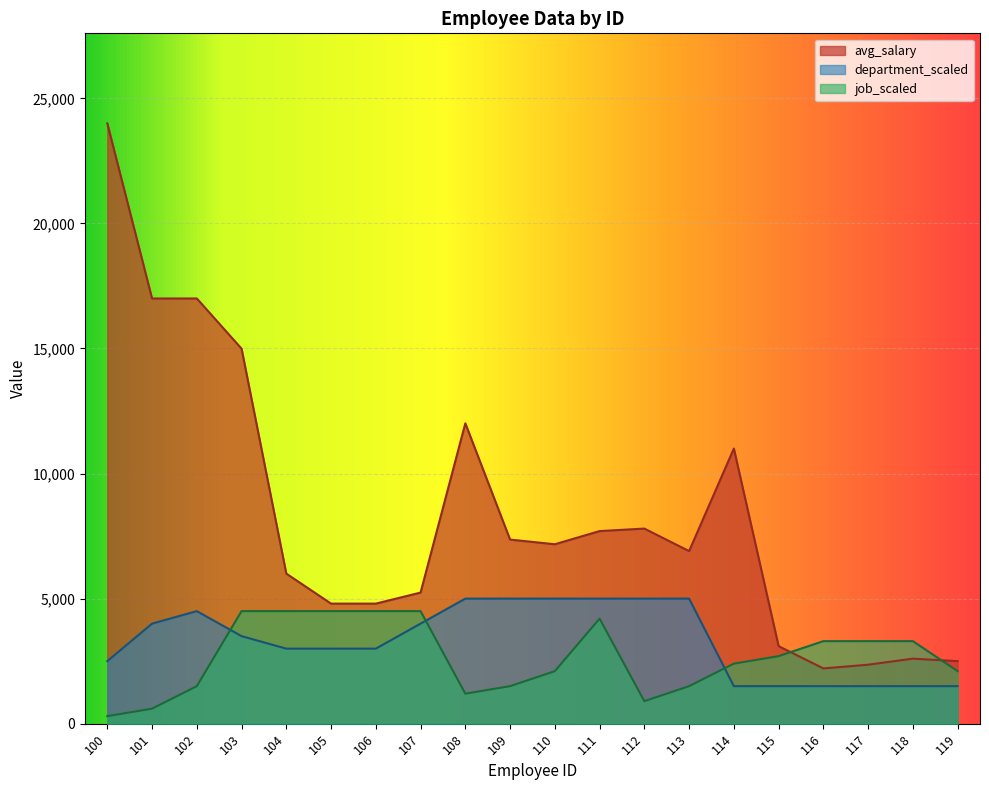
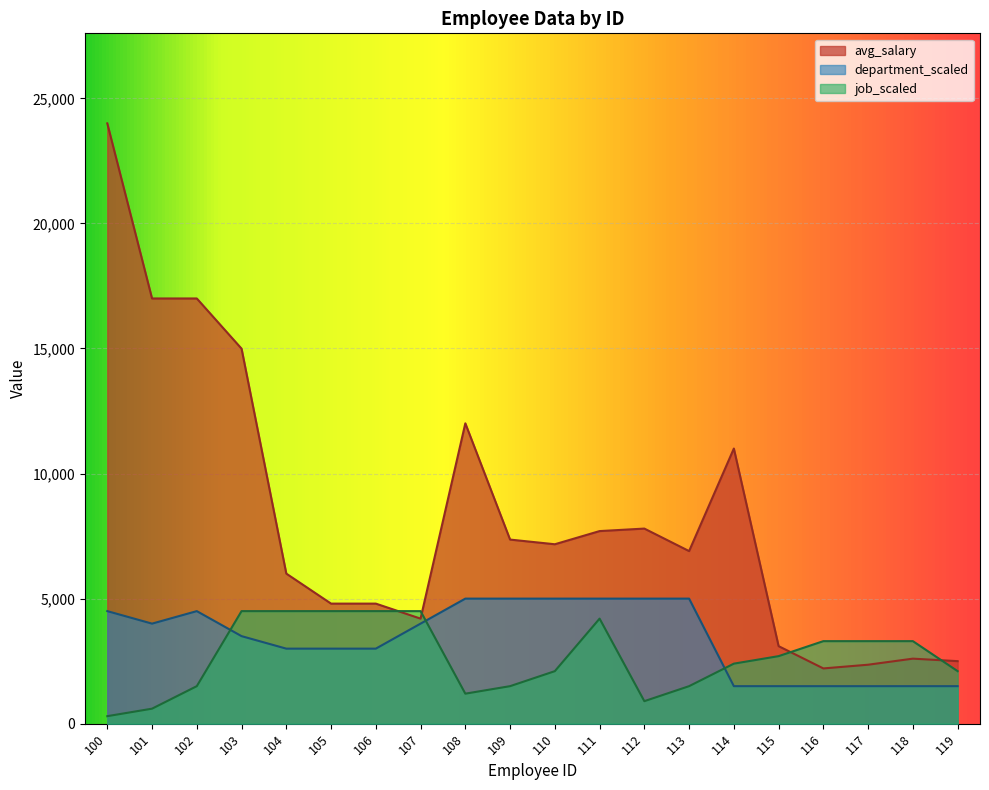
department_scaled, 100: 2,500 -> 4,500
avg_salary, 107: 5,200 -> 4,200
